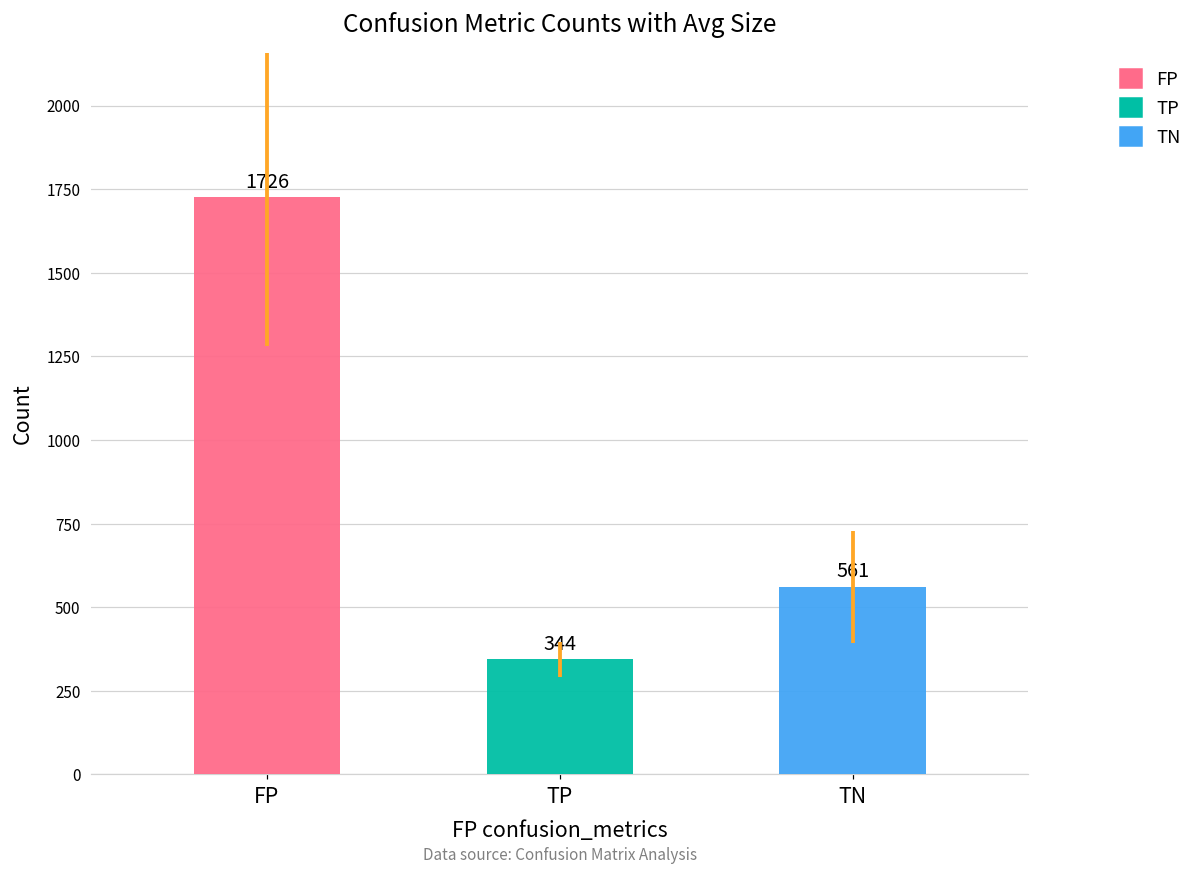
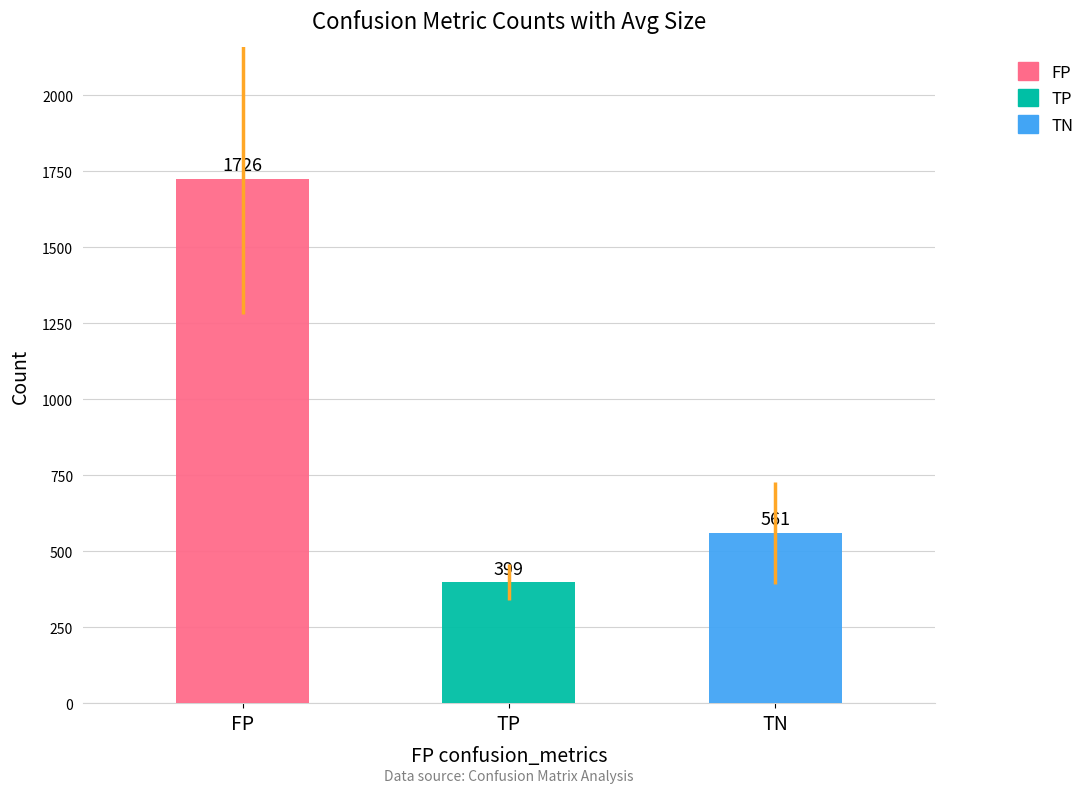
TP: 344 -> 399
